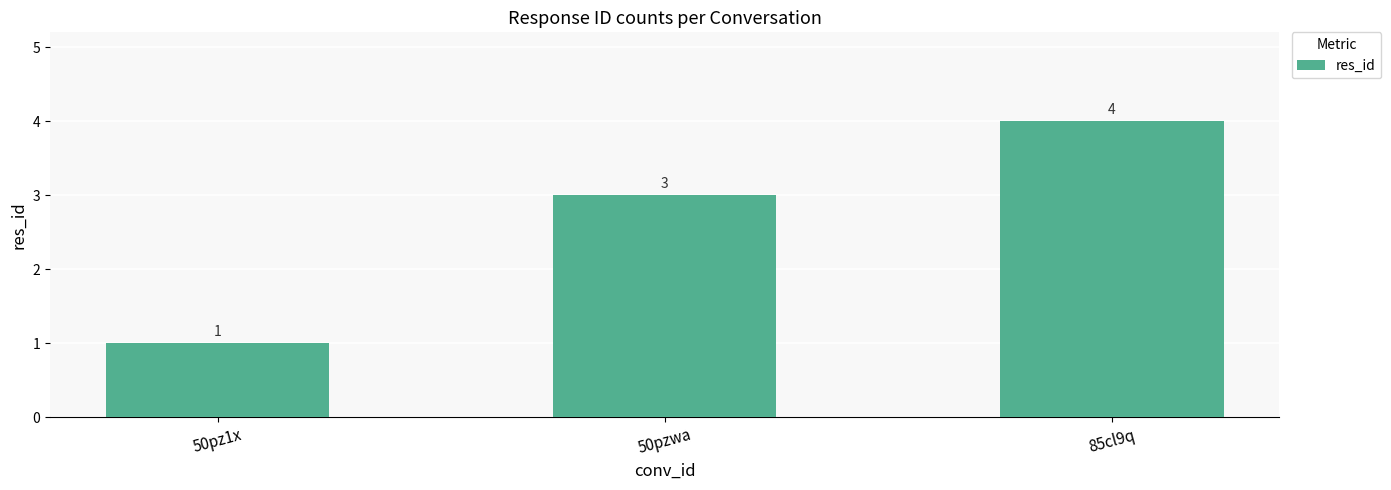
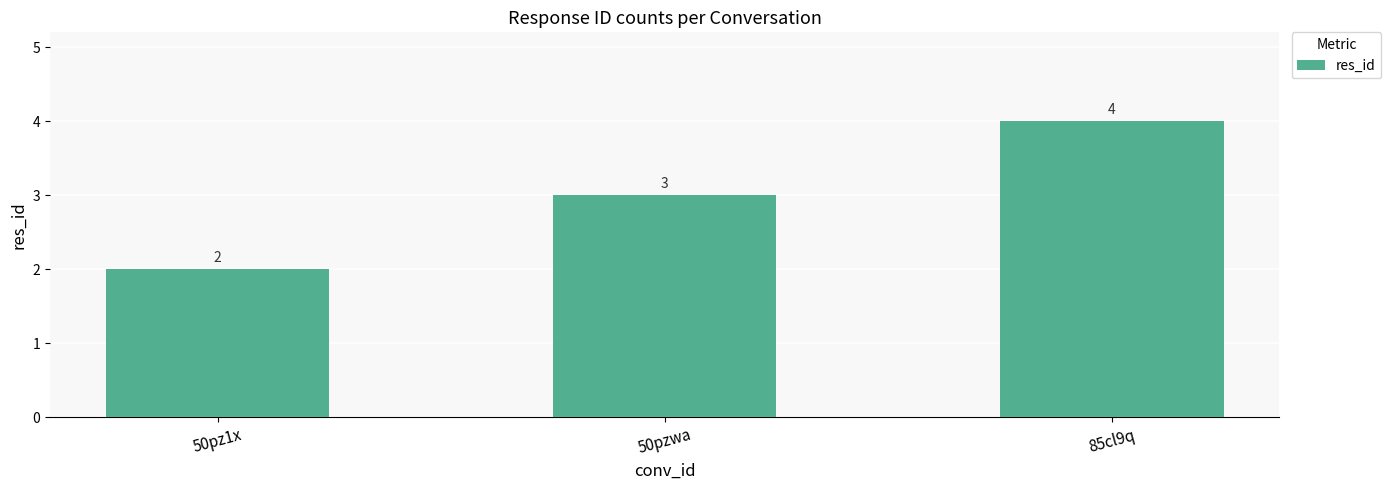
50pz1x: 1 -> 2
